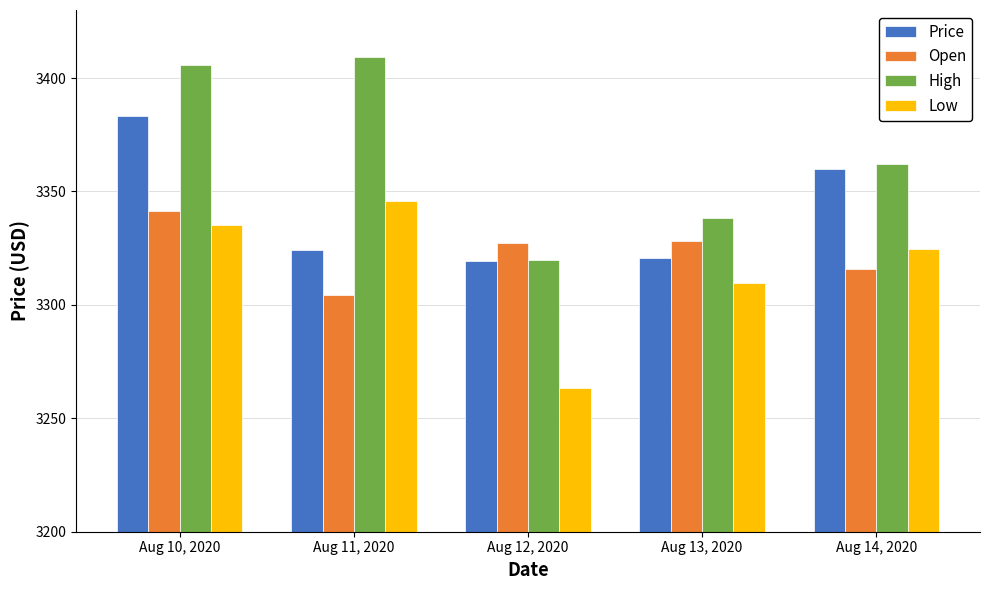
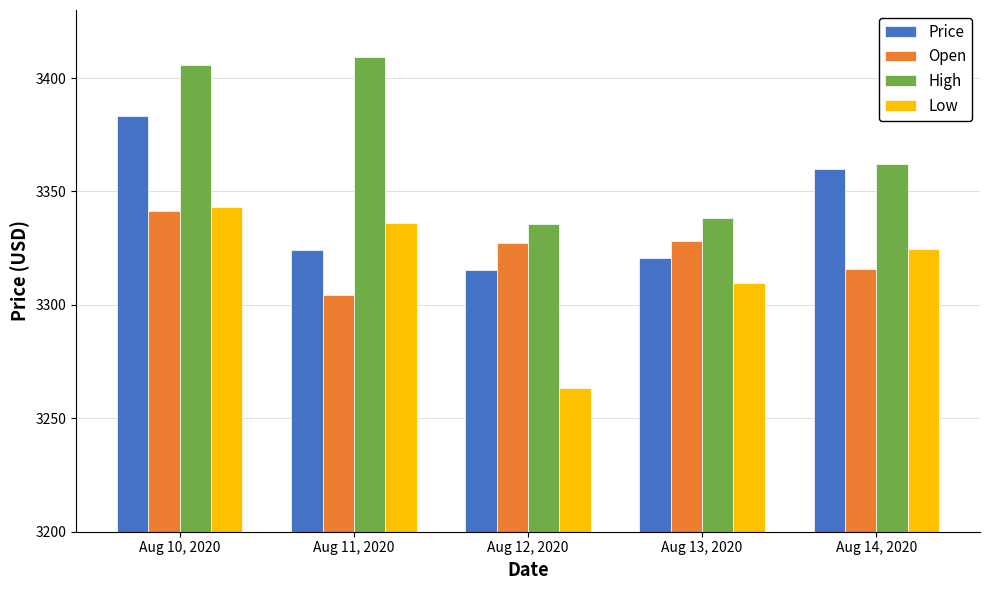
Low, Aug 10, 2020: 3335 -> 3343
Low, Aug 11, 2020: 3346 -> 3336
Price, Aug 12, 2020: 3319 -> 3315
High, Aug 12, 2020: 3320 -> 3336
